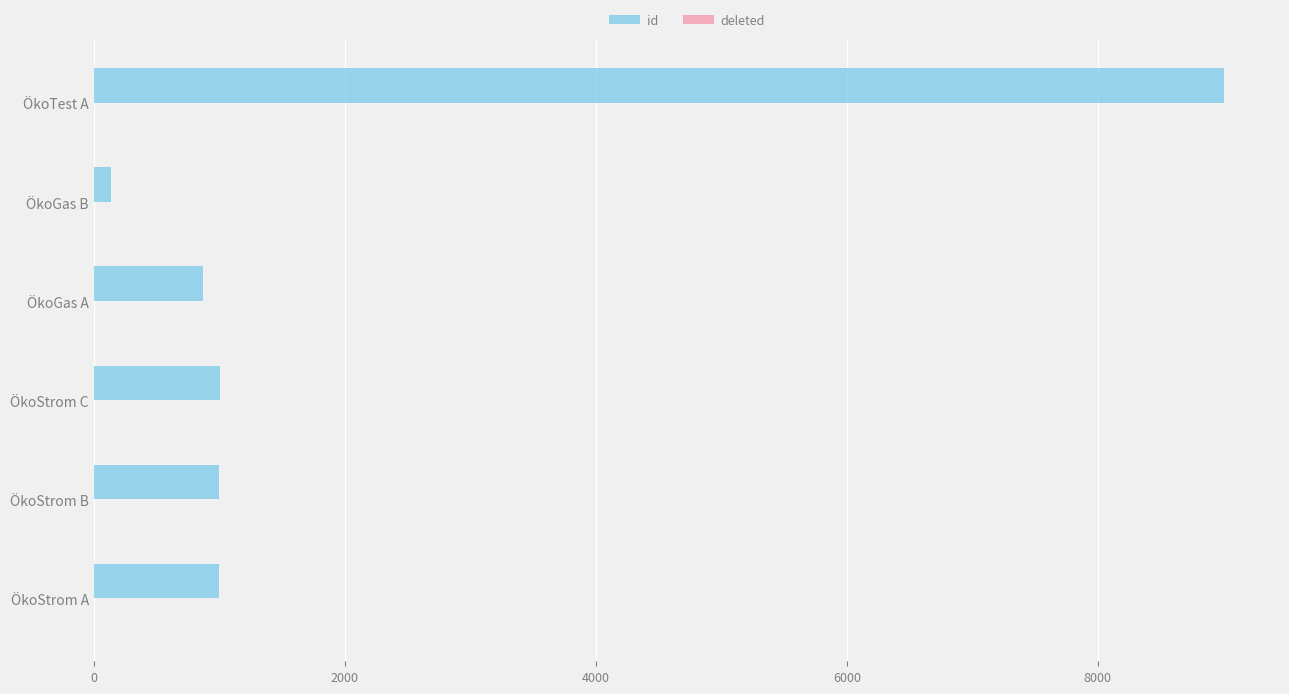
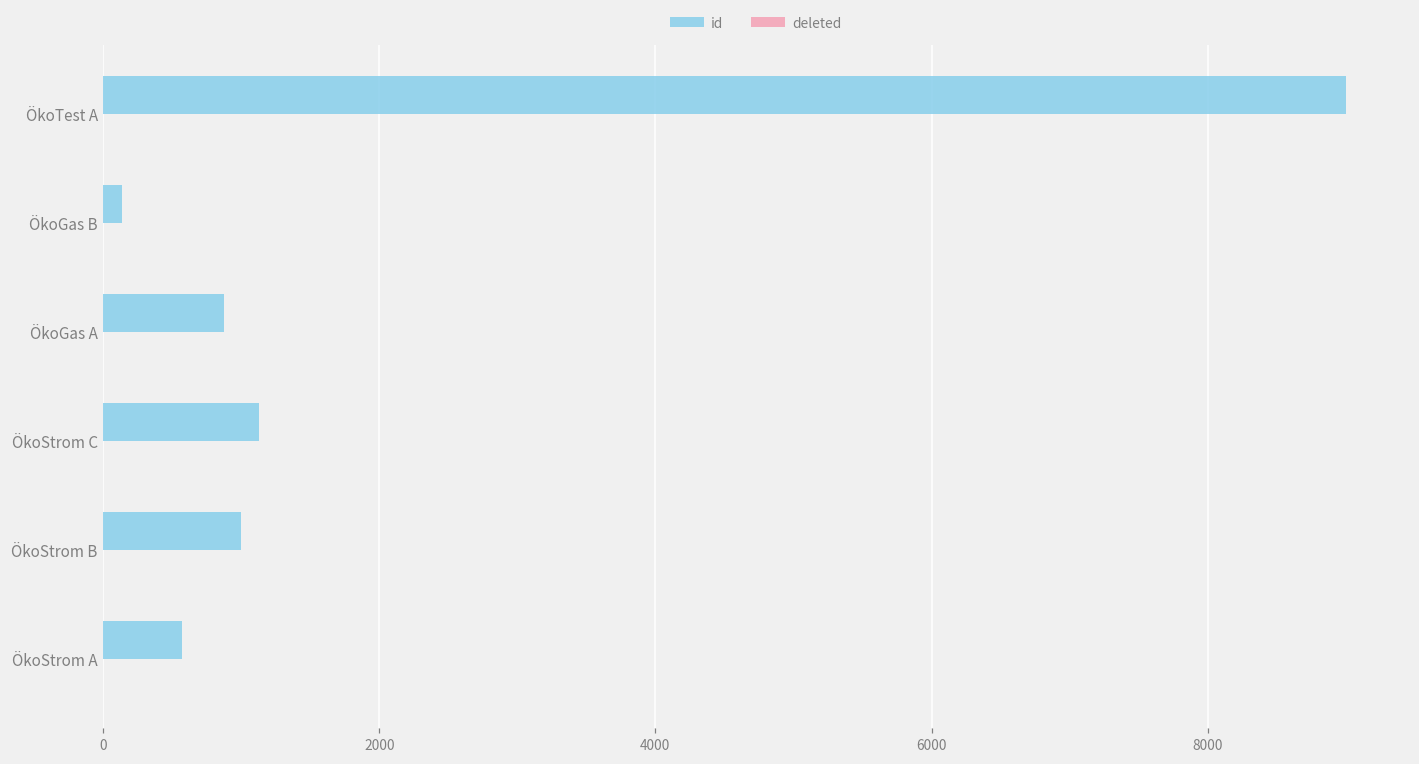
id, ÖkoStrom C: 1000 -> 1130
id, ÖkoStrom A: 1000 -> 570
